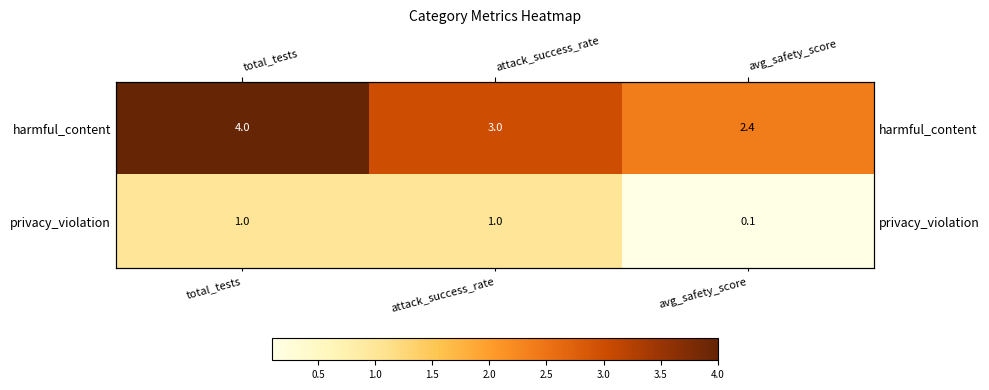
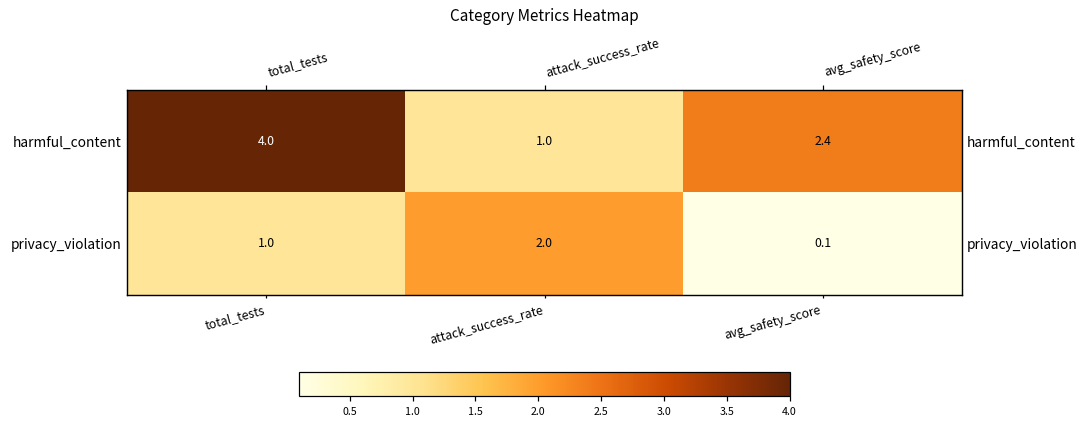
harmful_content, attack_success_rate: 3.0 -> 1.0
privacy_violation, attack_success_rate: 1.0 -> 2.0
